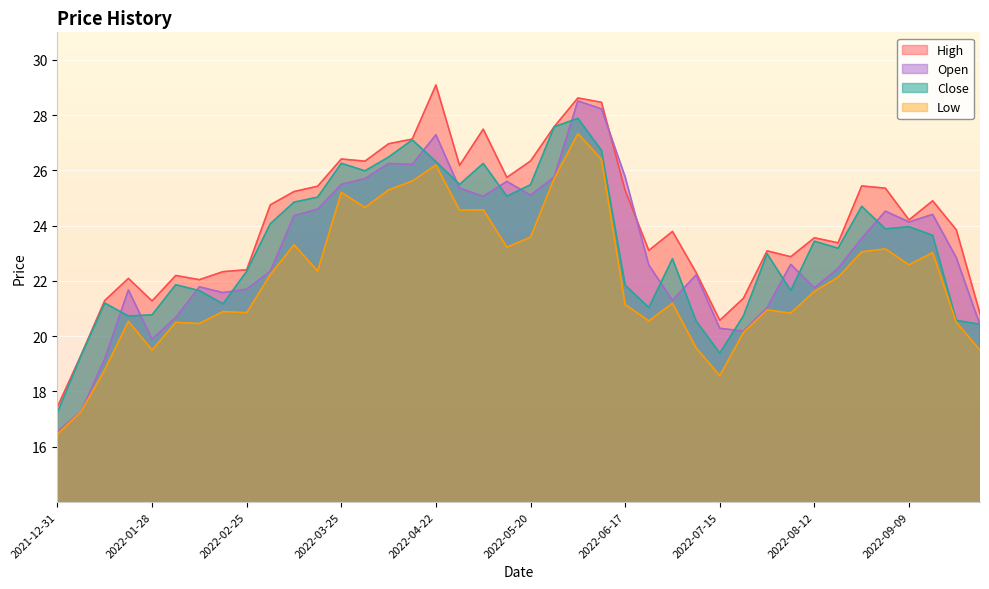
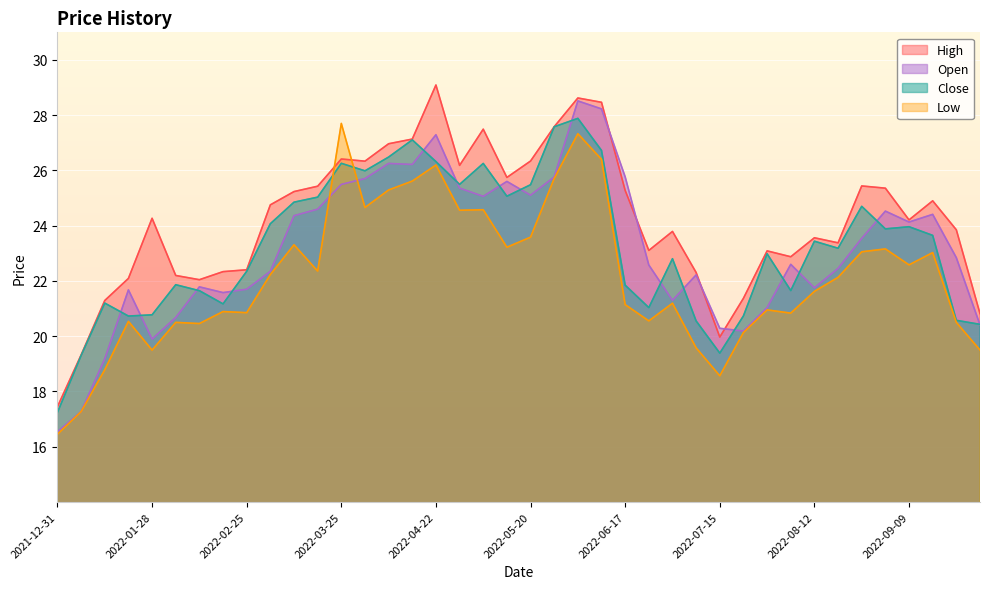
High, 2022-01-28: 21.3 -> 24.3
Low, 2022-03-25: 25.2 -> 27.7
High, 2022-07-15: 20.6 -> 20.0
